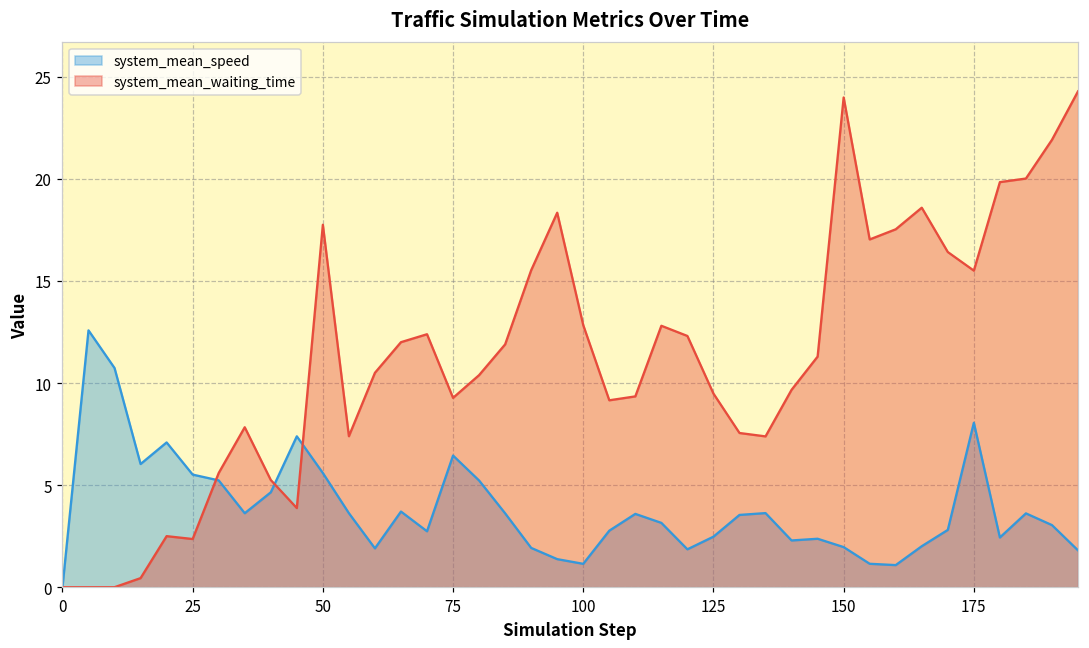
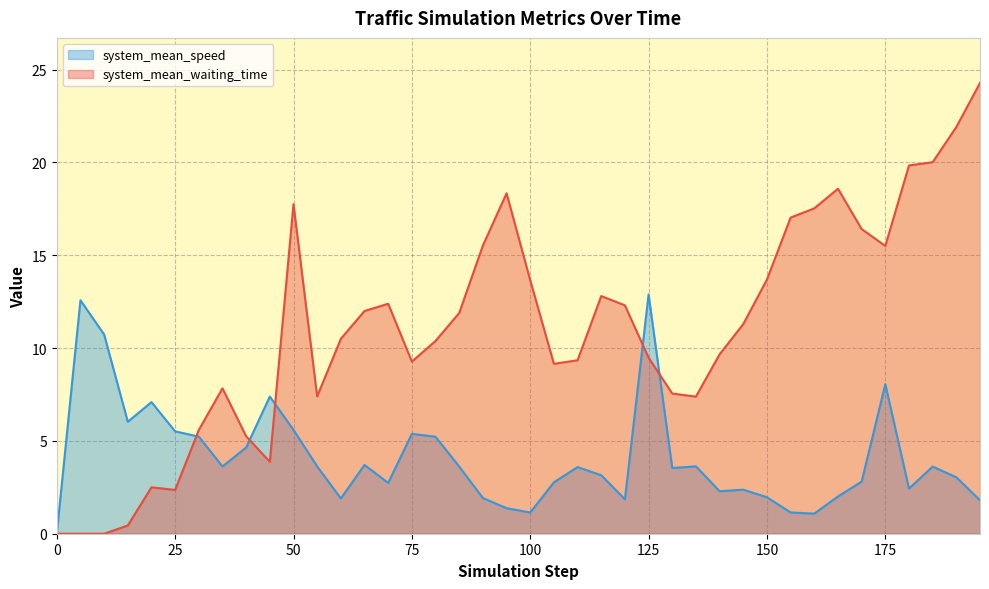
system_mean_speed, 75: 6.4 -> 5.4
system_mean_waiting_time, 100: 12.8 -> 13.7
system_mean_speed, 125: 2.5 -> 12.9
system_mean_waiting_time, 150: 24.0 -> 13.7
